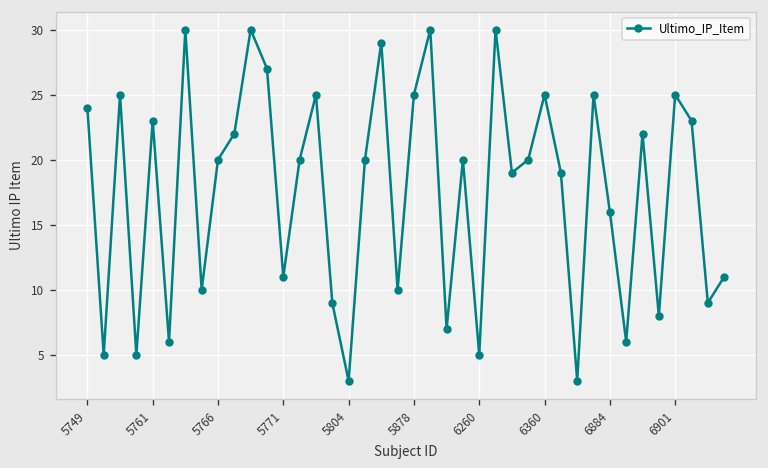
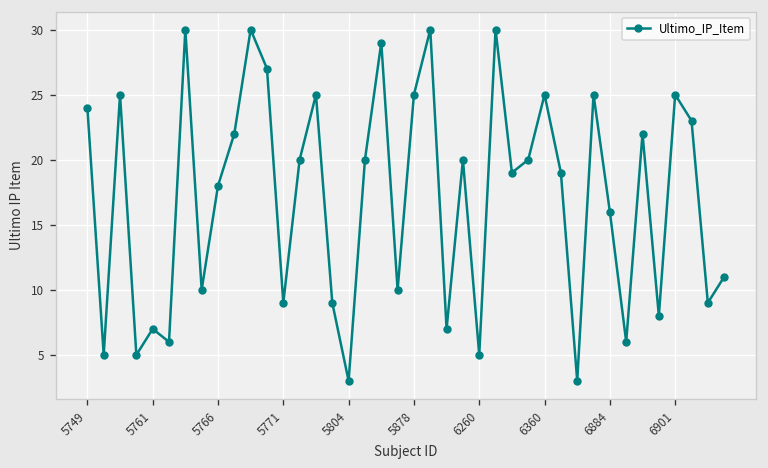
5761: 23 -> 7
5766: 20 -> 18
5771: 11 -> 9
